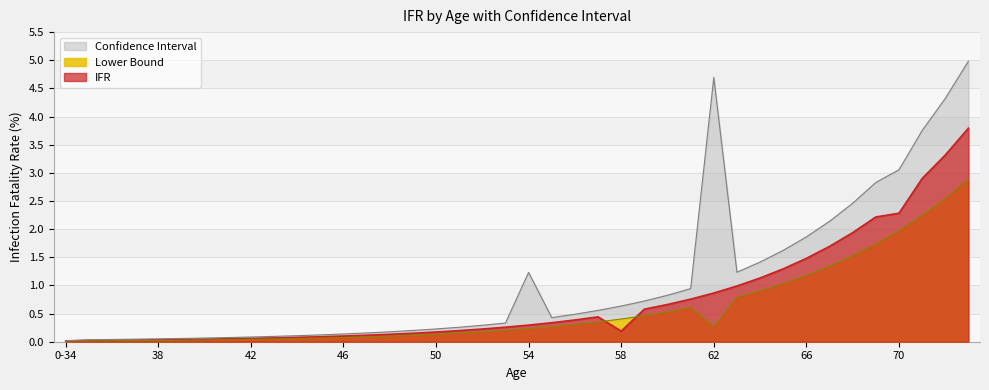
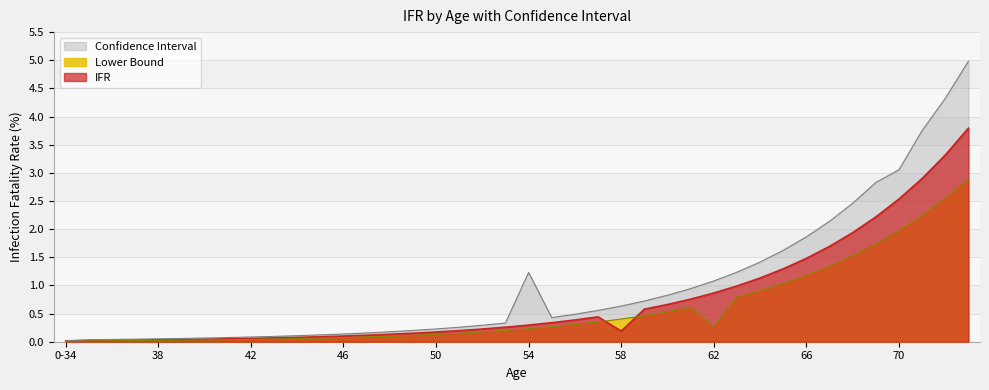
Confidence Interval, 62: 4.7 -> 1.1
IFR, 70: 2.3 -> 2.5
